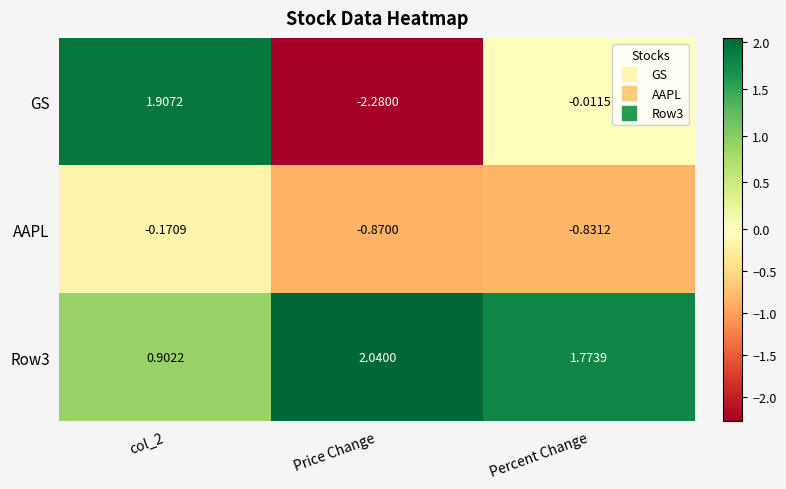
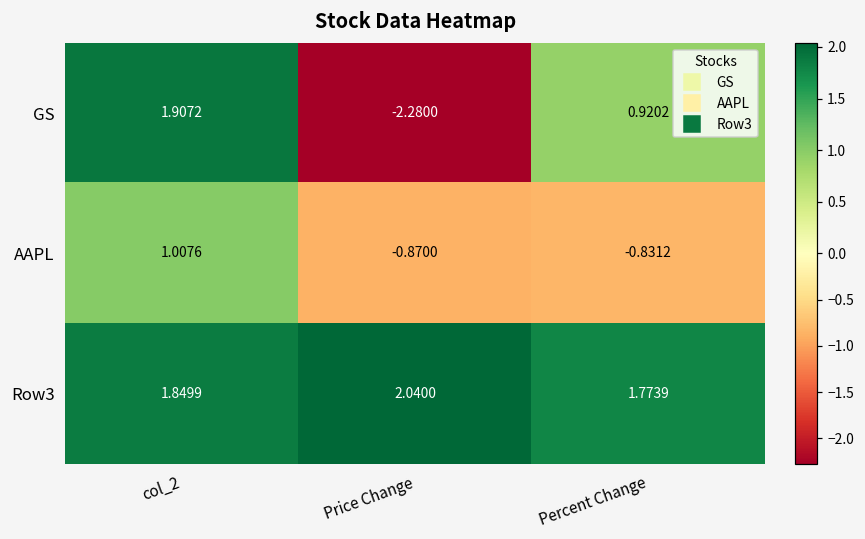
GS, Percent Change: -0.0115 -> 0.9202
AAPL, col_2: -0.1709 -> 1.0076
Row3, col_2: 0.9022 -> 1.8499
